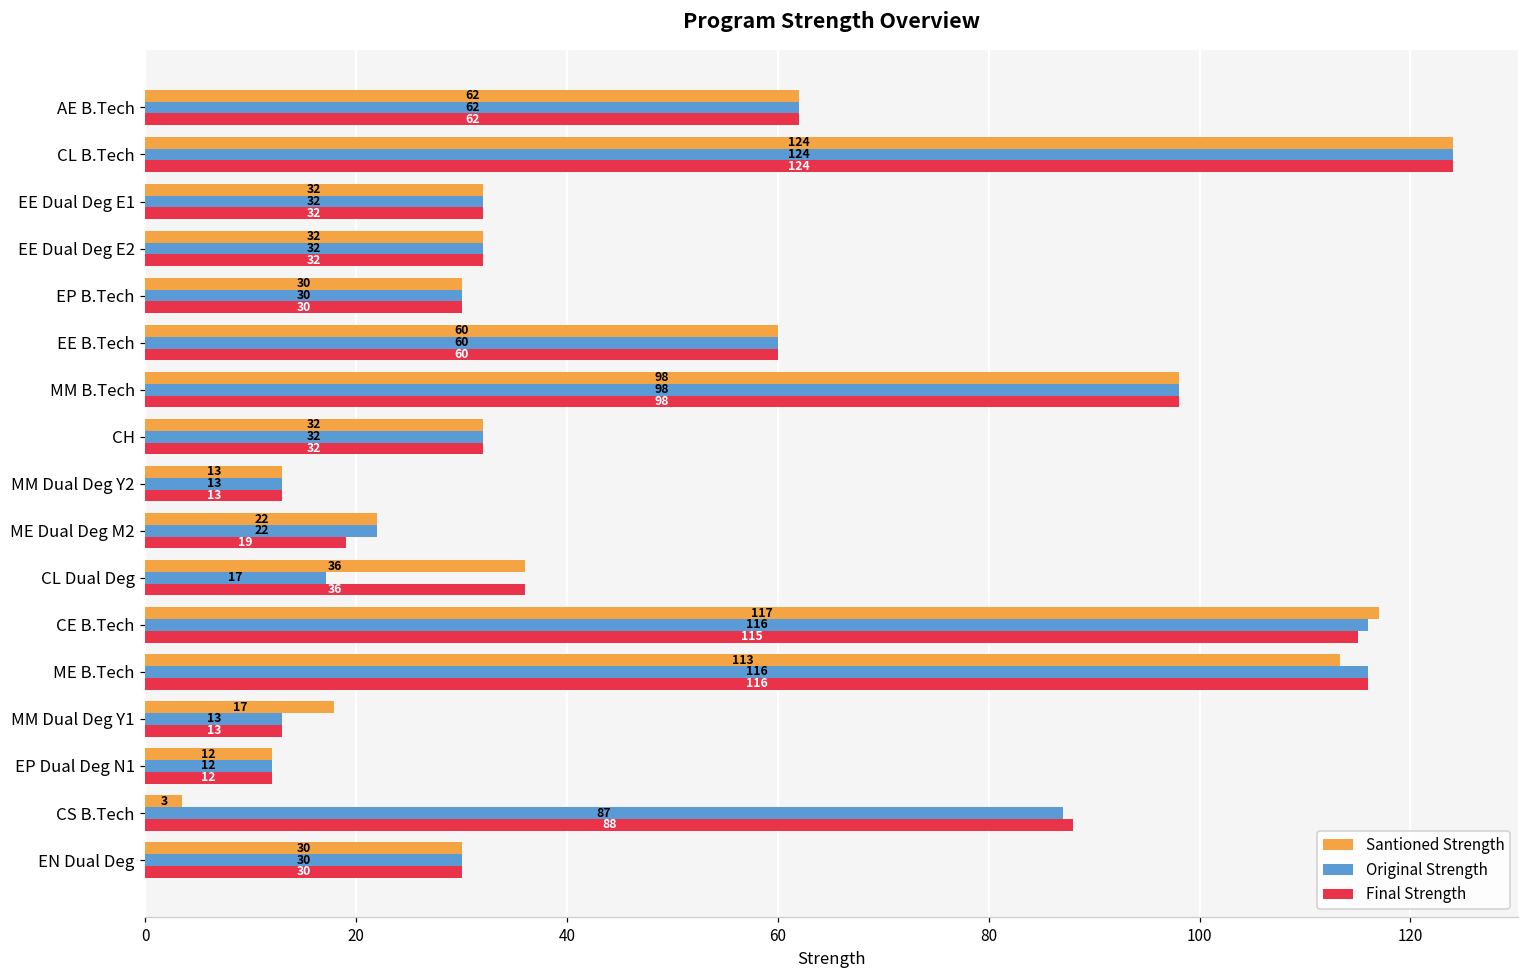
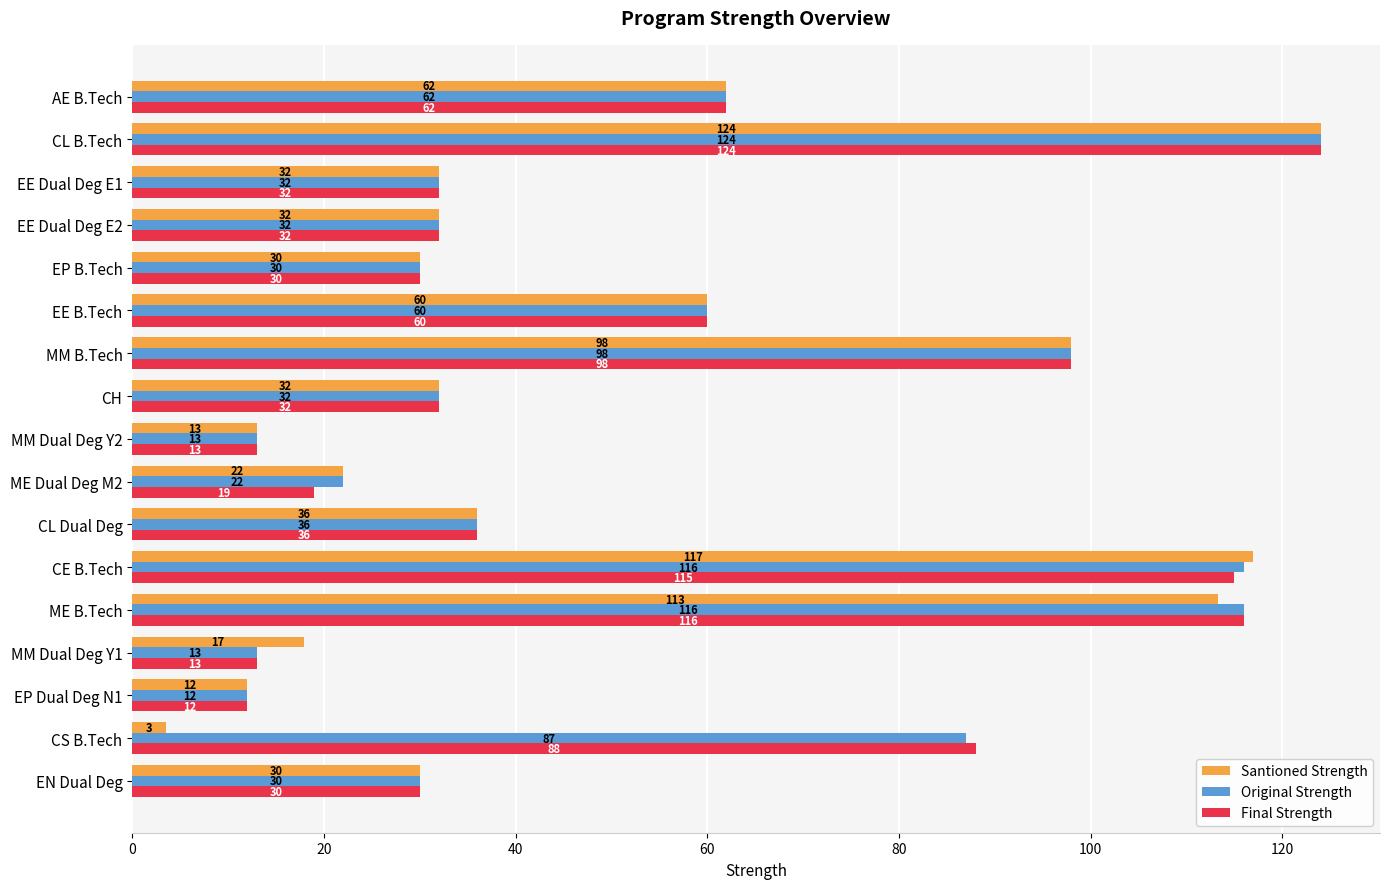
Original Strength, CL Dual Deg: 17 -> 36
